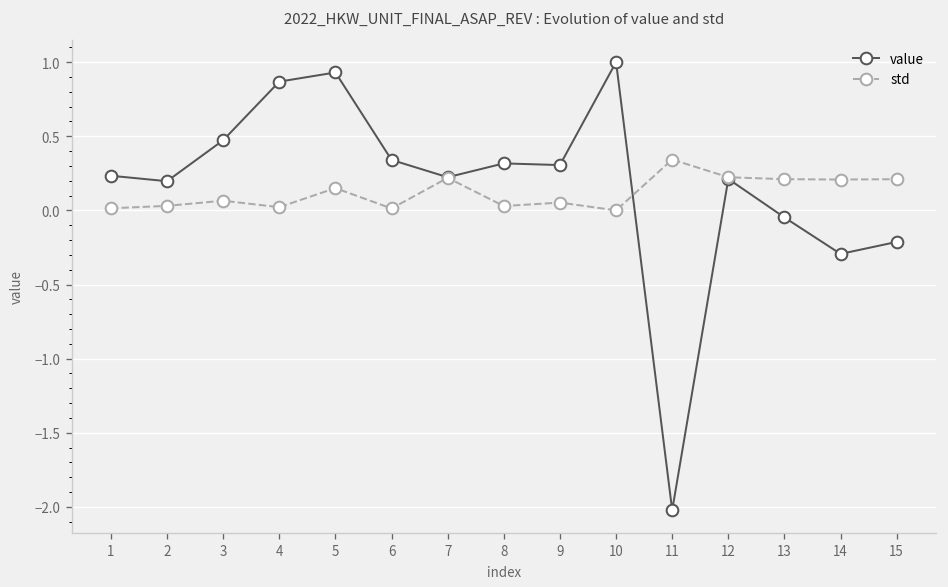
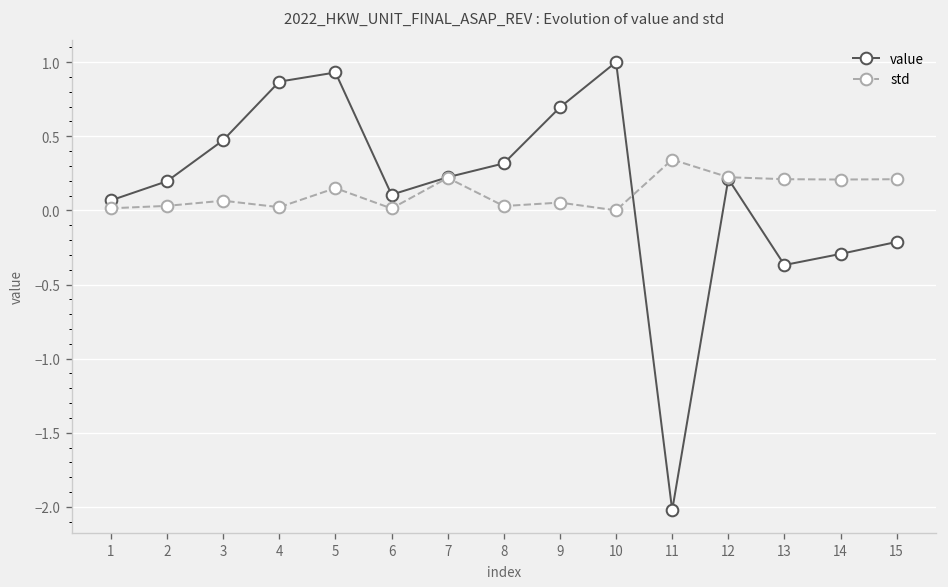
value, 1: 0.23 -> 0.07
value, 6: 0.34 -> 0.11
value, 9: 0.31 -> 0.69
value, 13: -0.05 -> -0.37
